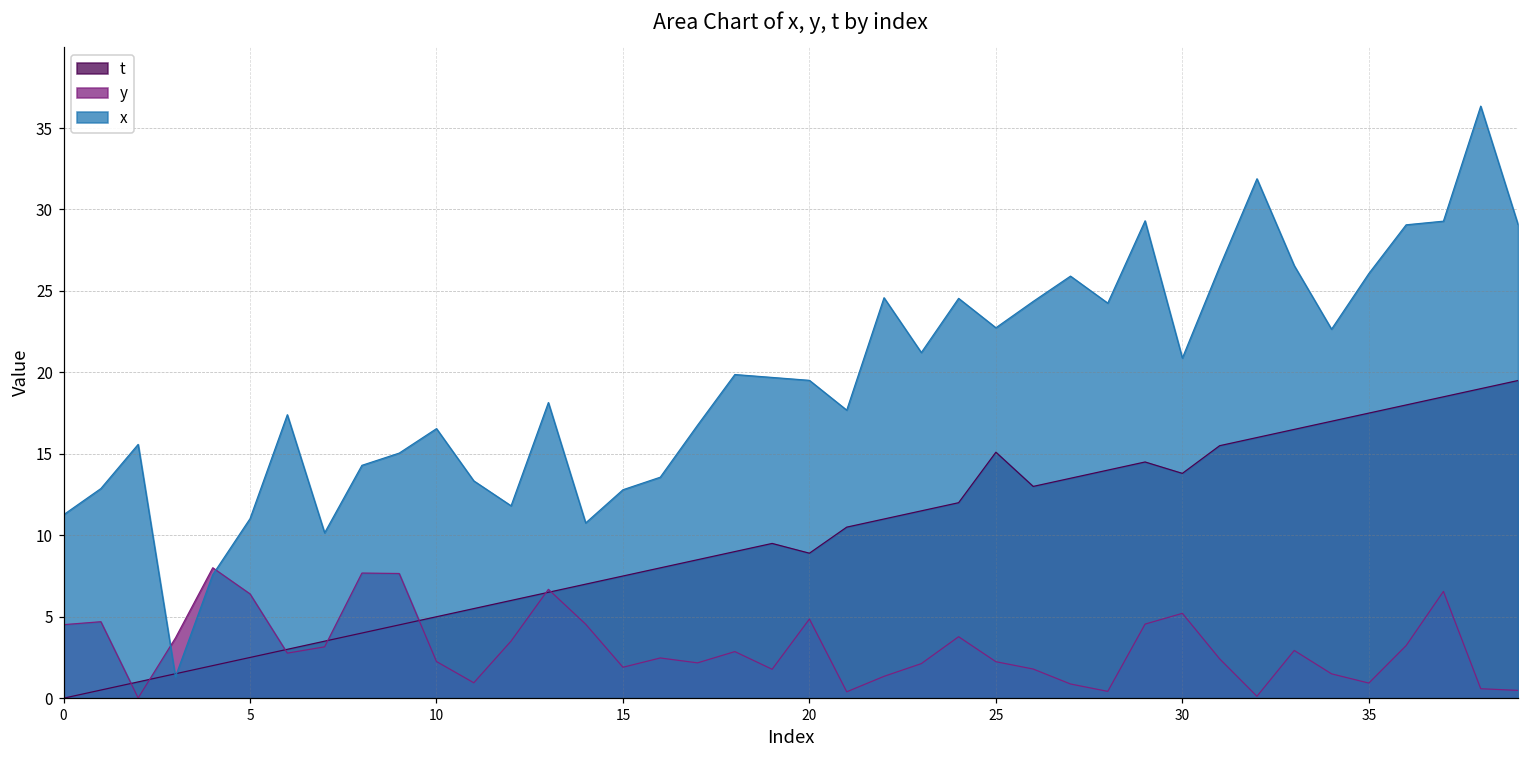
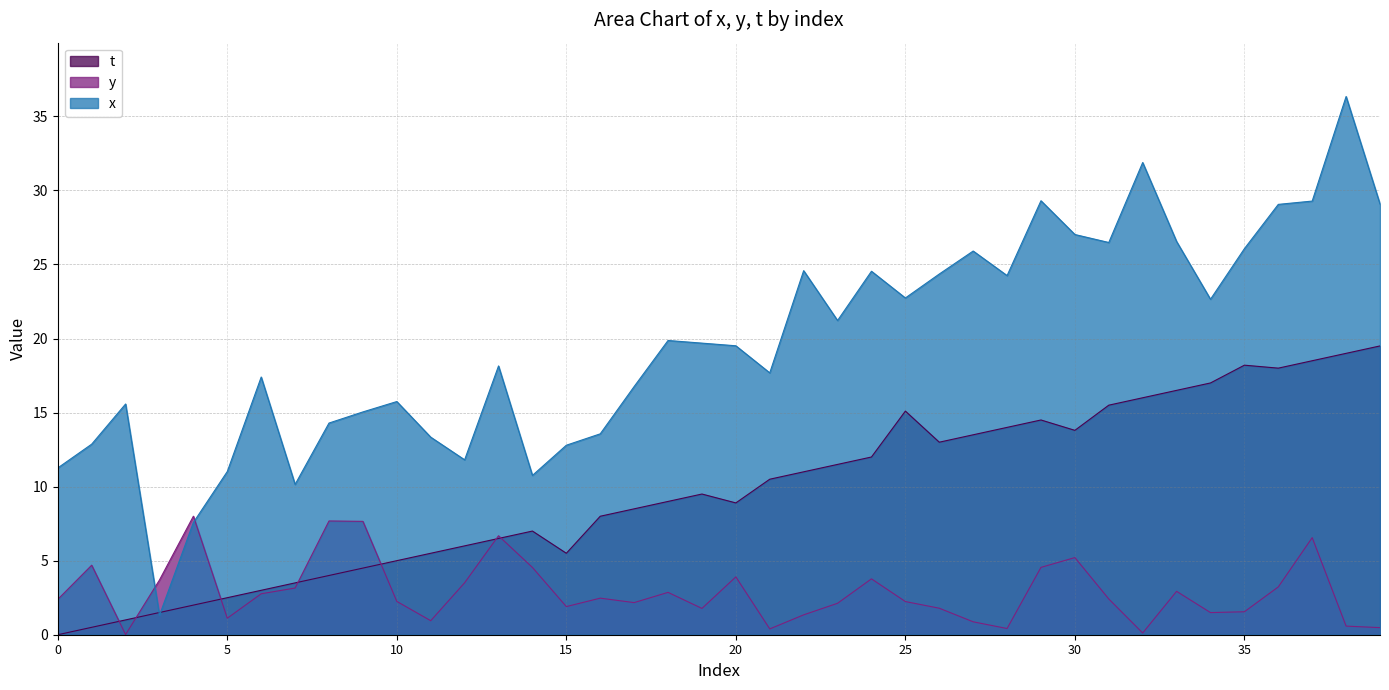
y, 0: 4.5 -> 2.4
y, 5: 6.4 -> 1.1
x, 10: 16.5 -> 15.7
t, 15: 7.5 -> 5.5
y, 20: 4.9 -> 3.9
x, 30: 20.9 -> 27.0
t, 35: 17.5 -> 18.2
y, 35: 0.9 -> 1.6
